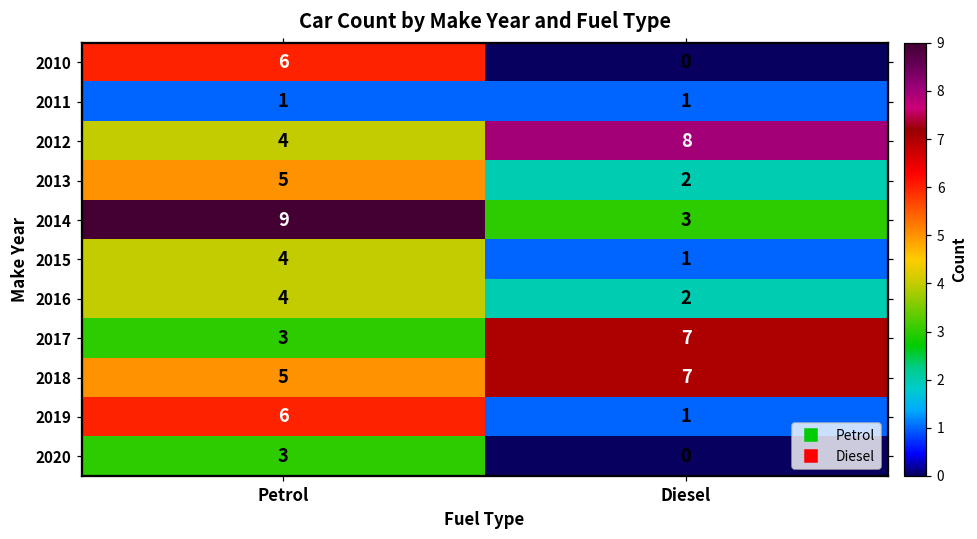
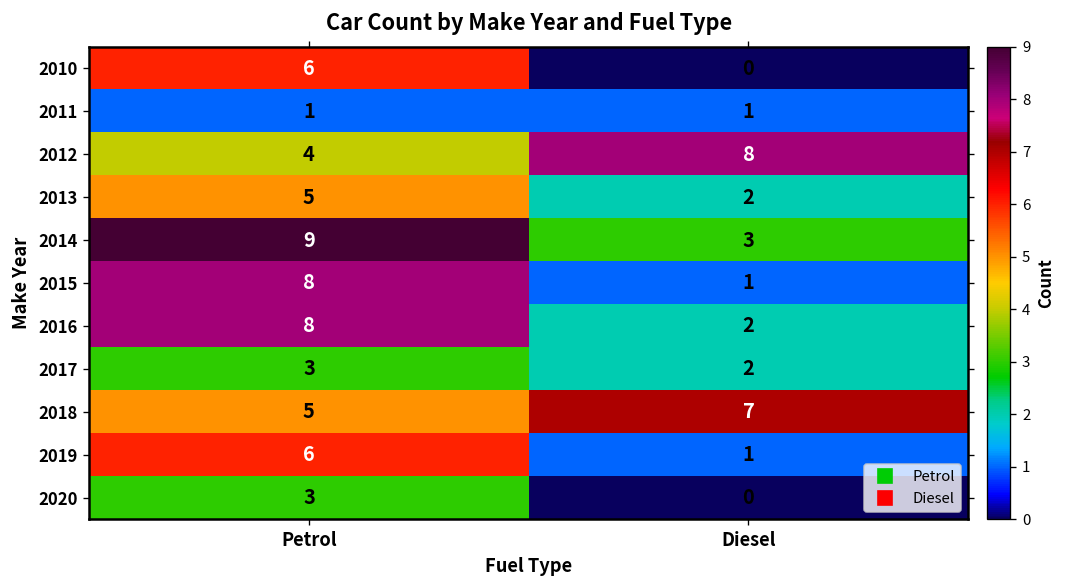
2015, Petrol: 4 -> 8
2016, Petrol: 4 -> 8
2017, Diesel: 7 -> 2
